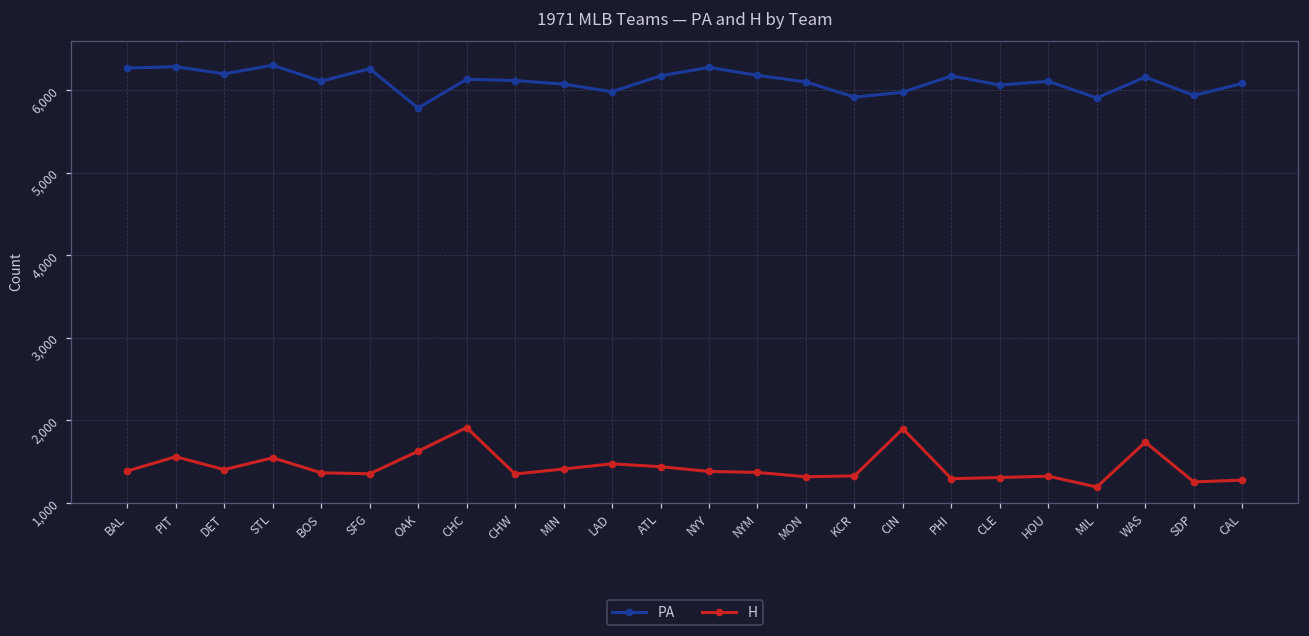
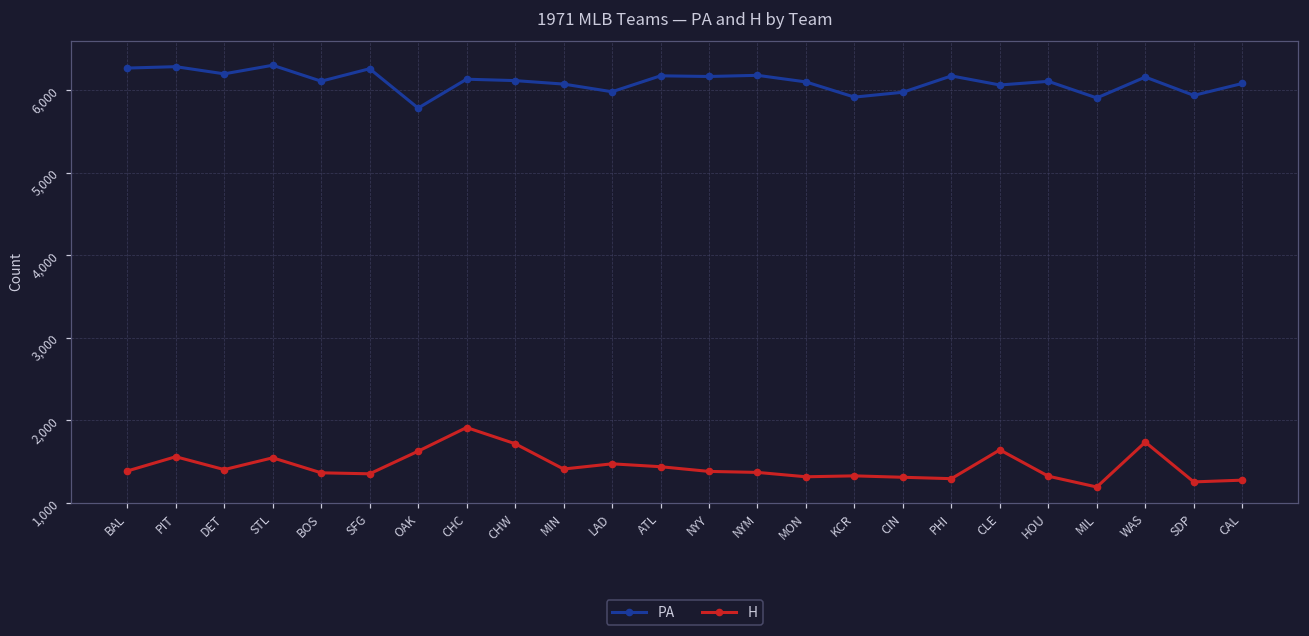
H, CHW: 1,300 -> 1,700
PA, NYY: 6,300 -> 6,200
H, CIN: 1,900 -> 1,300
H, CLE: 1,300 -> 1,600
